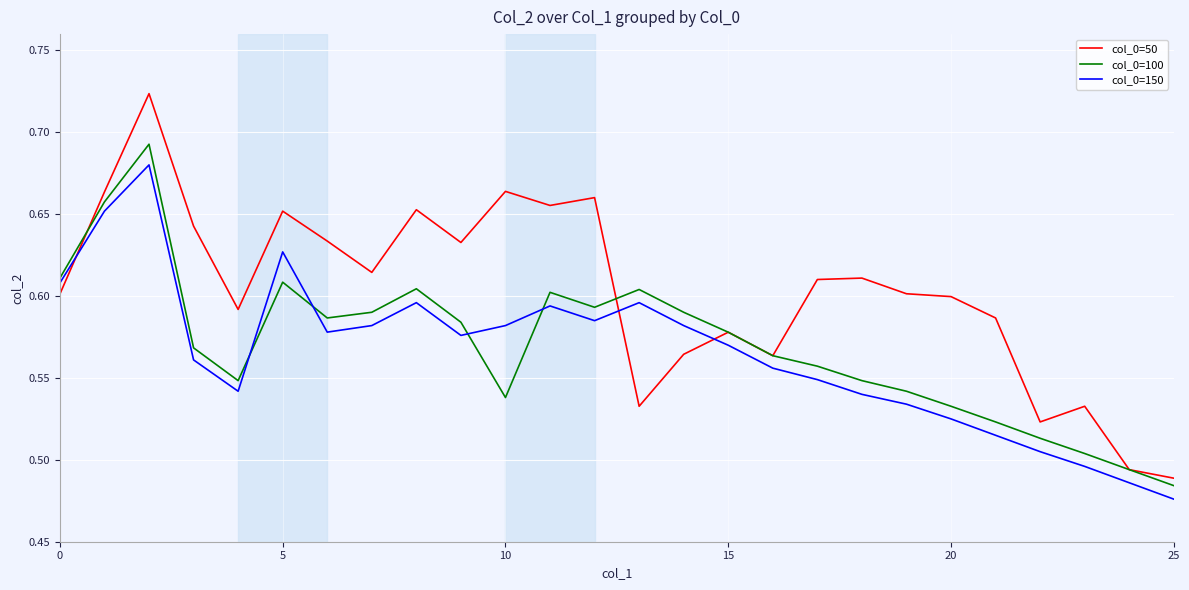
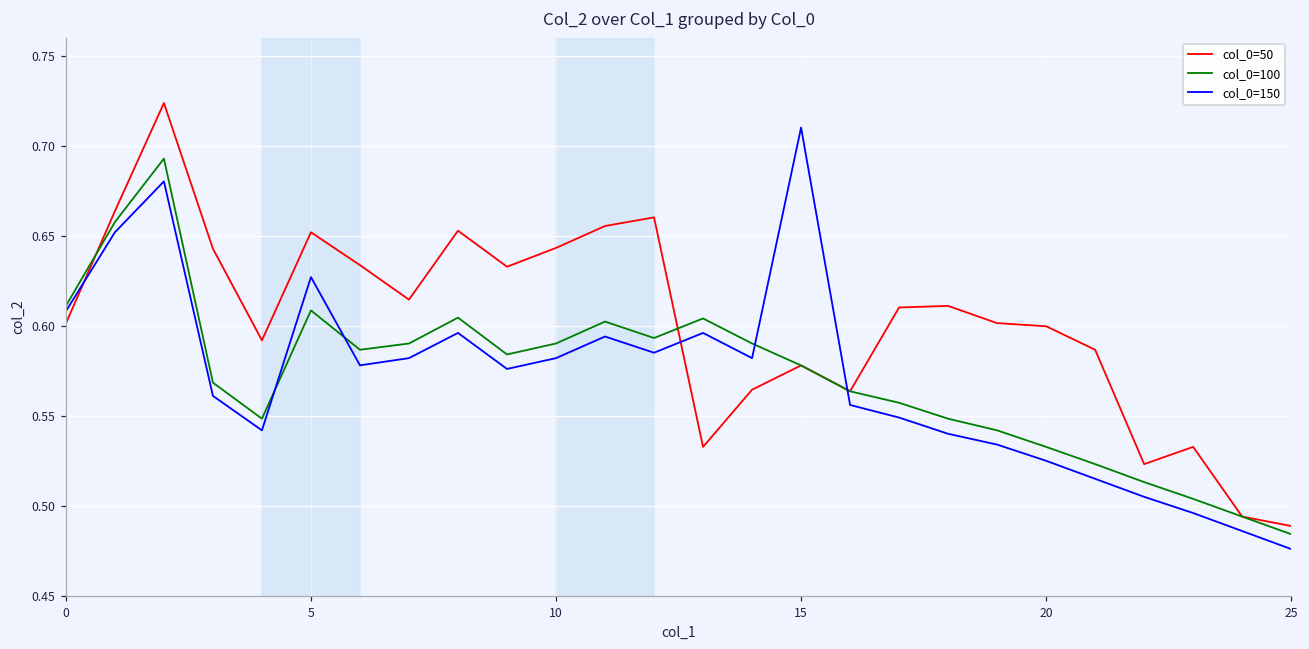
col_0=50, 10: 0.664 -> 0.643
col_0=100, 10: 0.538 -> 0.590
col_0=150, 15: 0.57 -> 0.71
